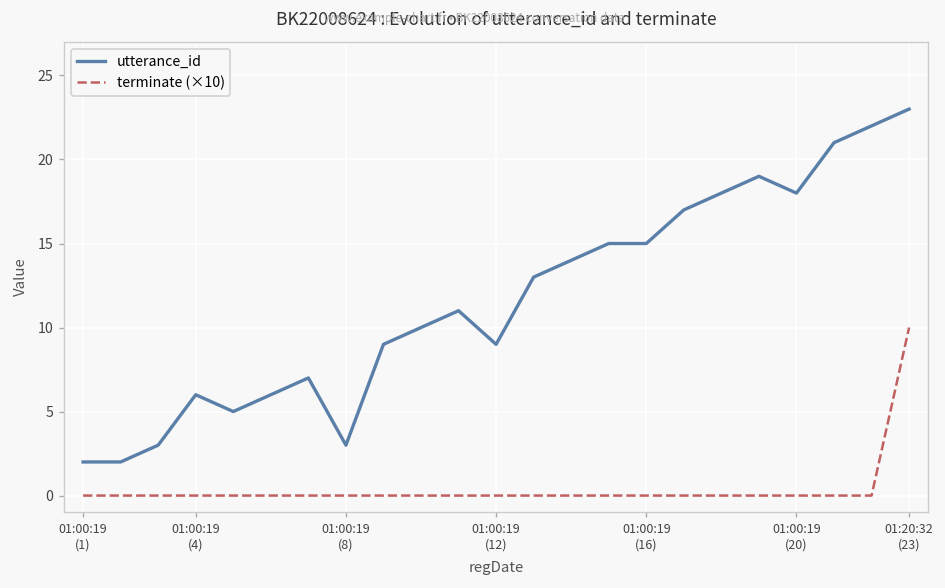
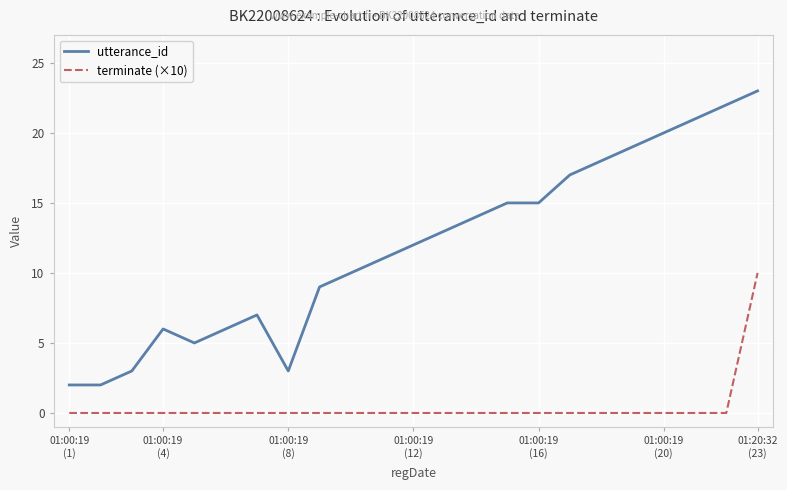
utterance_id, 01:00:19 (12): 9 -> 12
utterance_id, 01:00:19 (20): 18 -> 20
